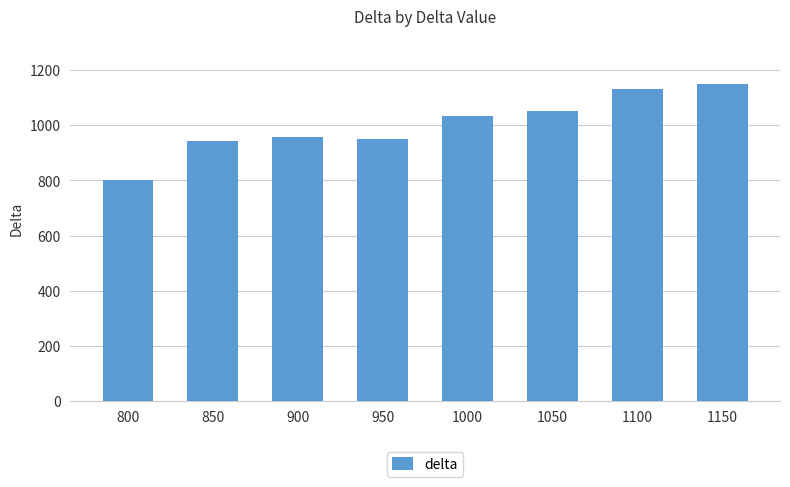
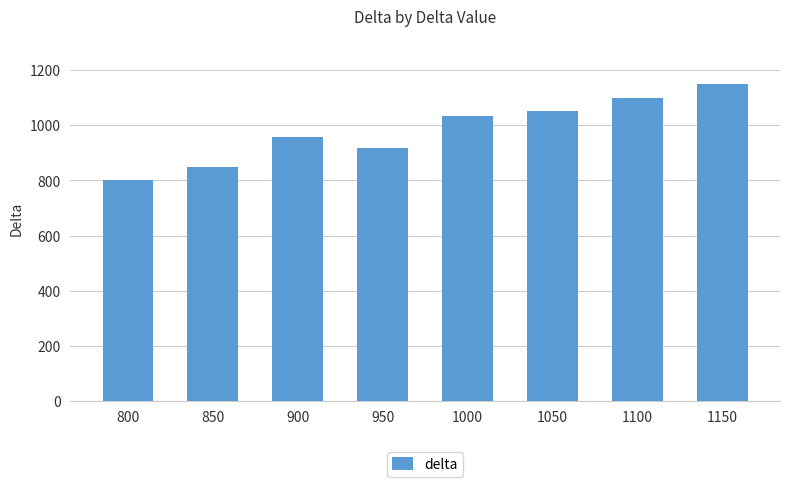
850: 940 -> 850
950: 950 -> 920
1100: 1130 -> 1100
